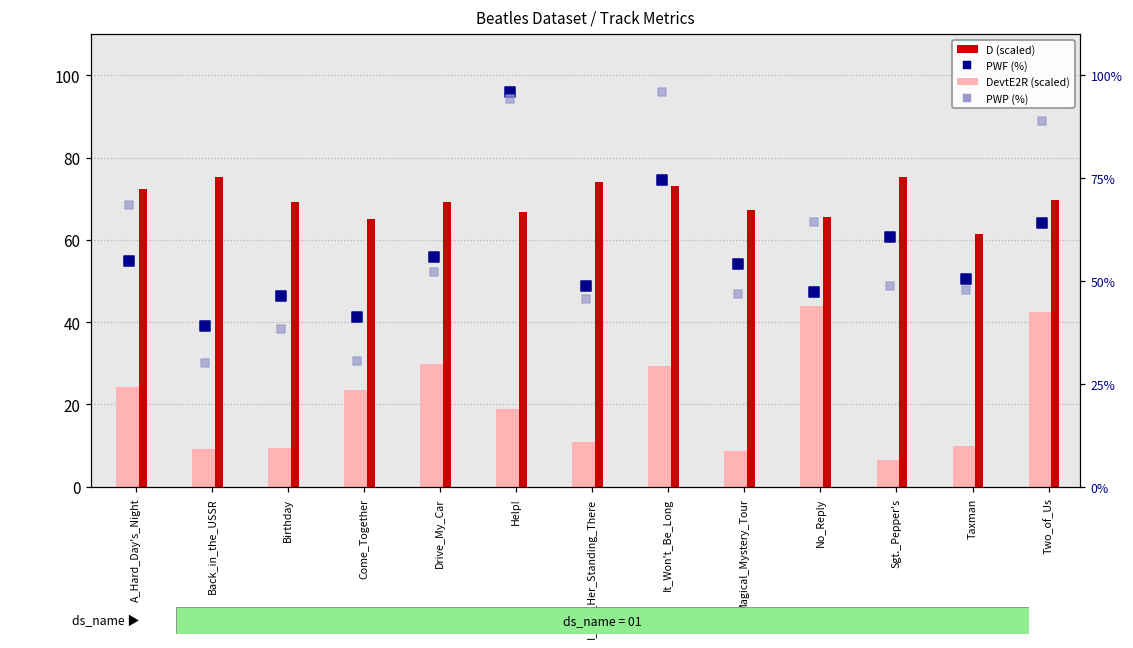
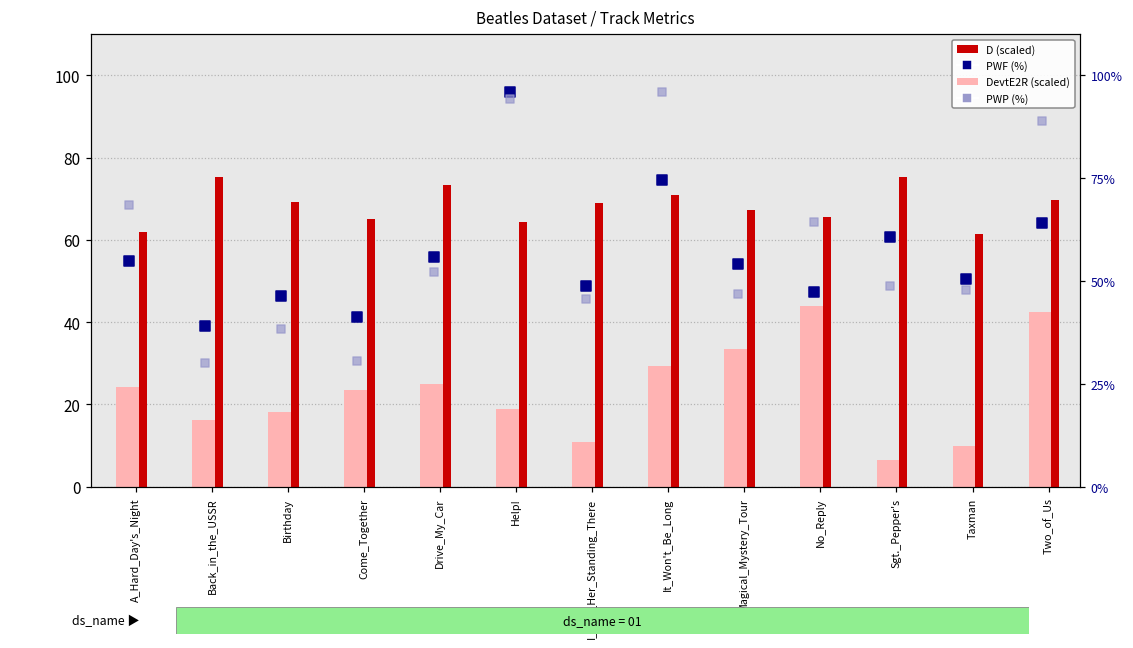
D (scaled), A_Hard_Day's_Night: 72 -> 62
DevtE2R (scaled), Back_in_the_USSR: 9 -> 16
DevtE2R (scaled), Birthday: 9 -> 18
DevtE2R (scaled), Drive_My_Car: 30 -> 25
D (scaled), Drive_My_Car: 69 -> 73
D (scaled), Help!: 67 -> 64
D (scaled), I_Saw_Her_Standing_There: 74 -> 69
D (scaled), It_Won't_Be_Long: 73 -> 71
DevtE2R (scaled), Magical_Mystery_Tour: 9 -> 34
